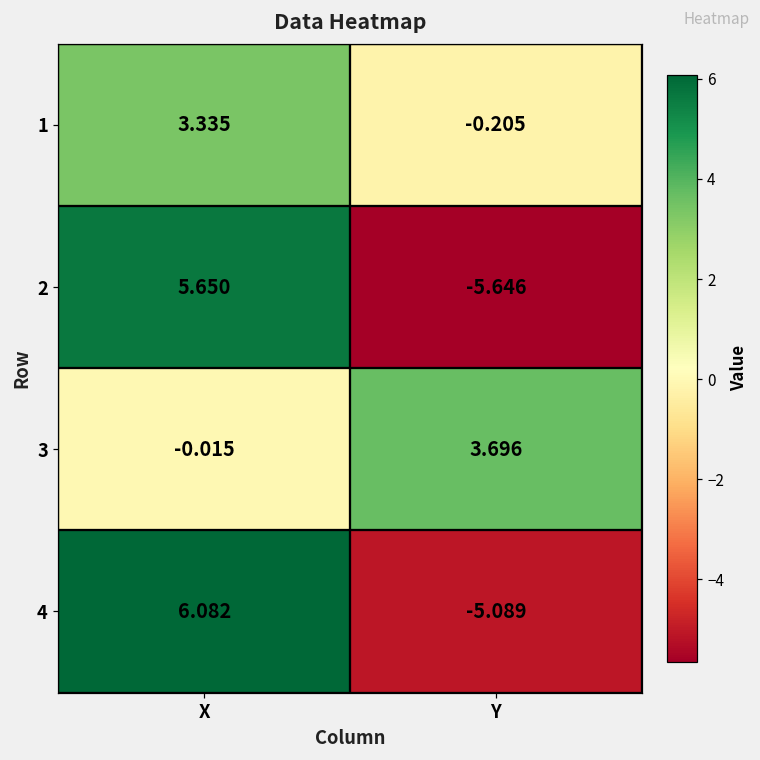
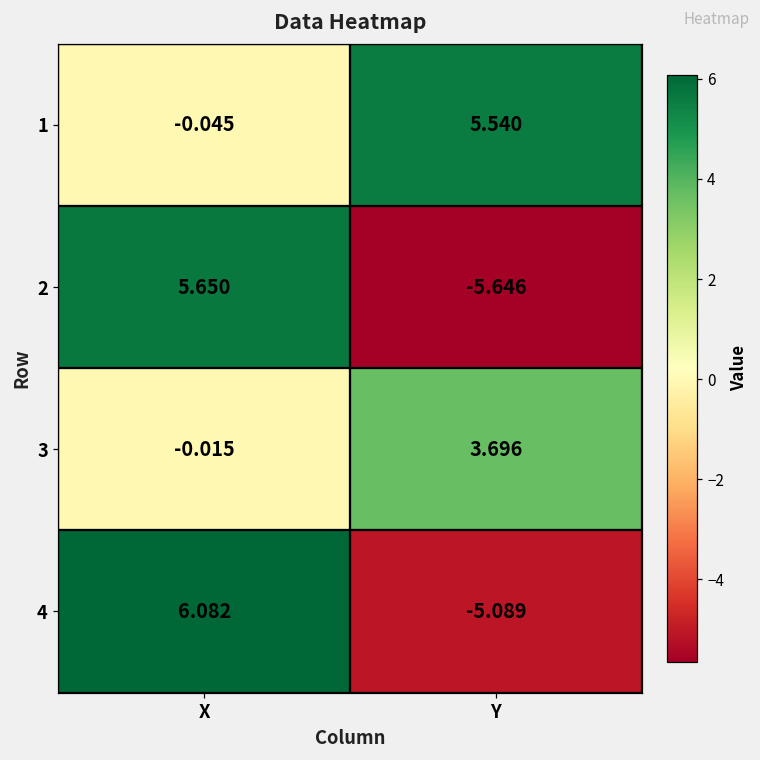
1, X: 3.335 -> -0.045
1, Y: -0.205 -> 5.540
